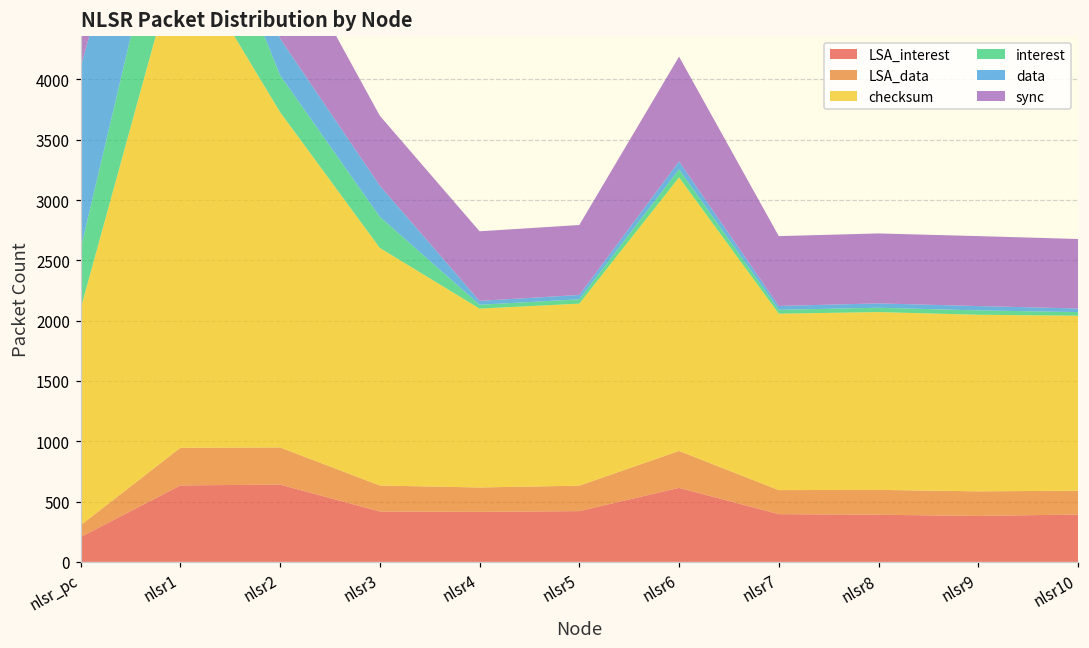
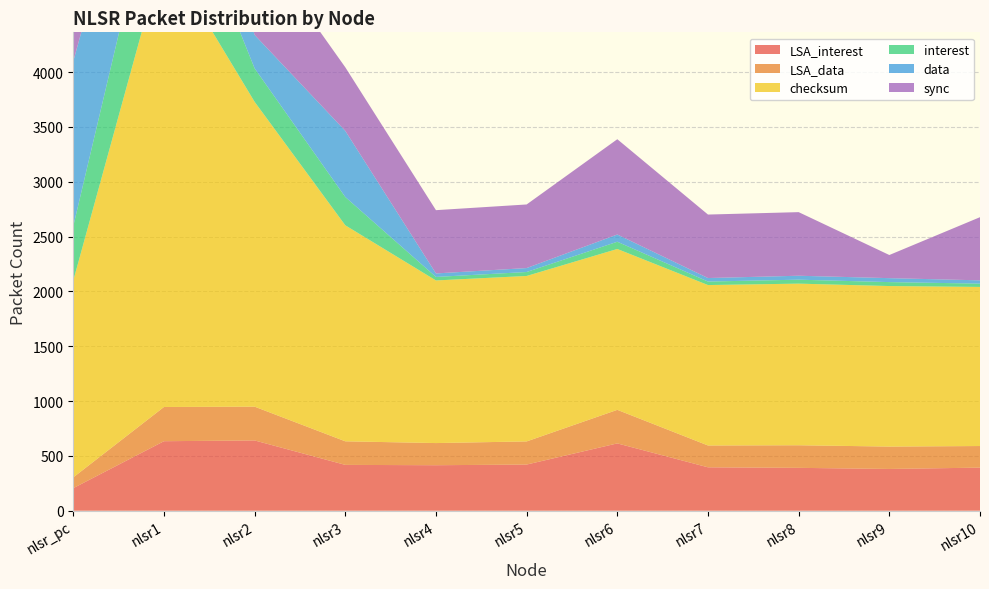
data, nlsr3: 260 -> 600
checksum, nlsr6: 2270 -> 1470
sync, nlsr9: 580 -> 210
